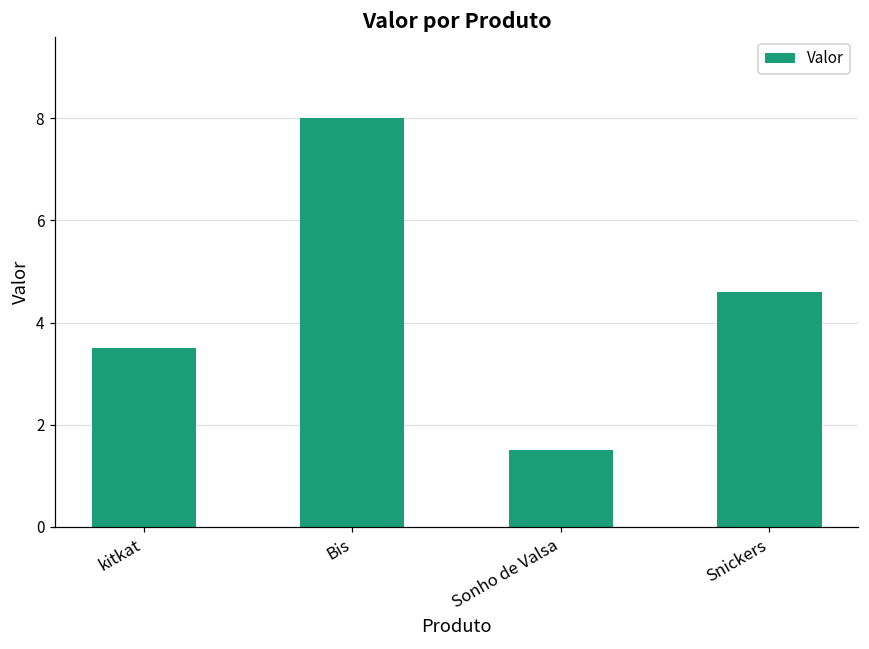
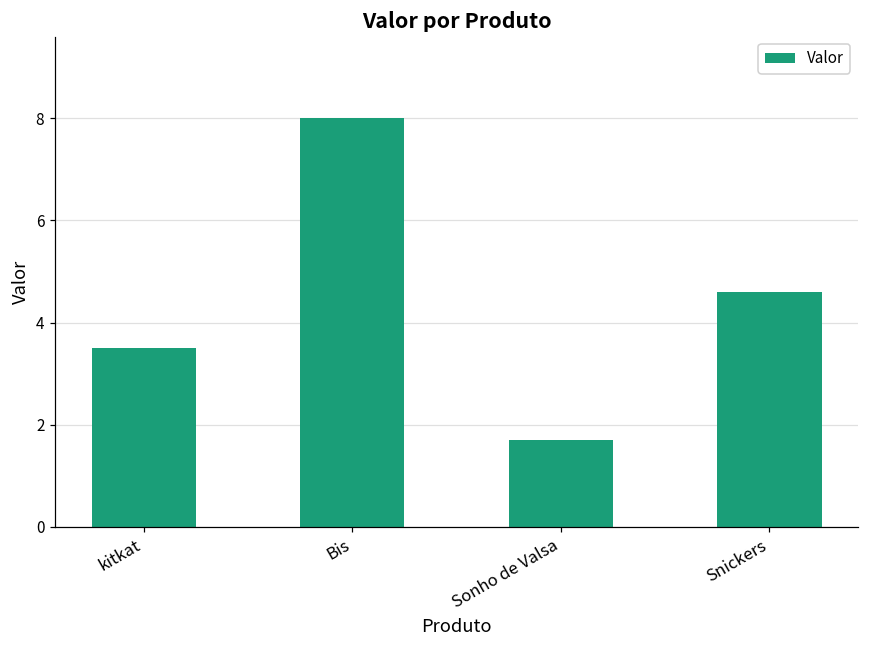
Sonho de Valsa: 1.5 -> 1.7
